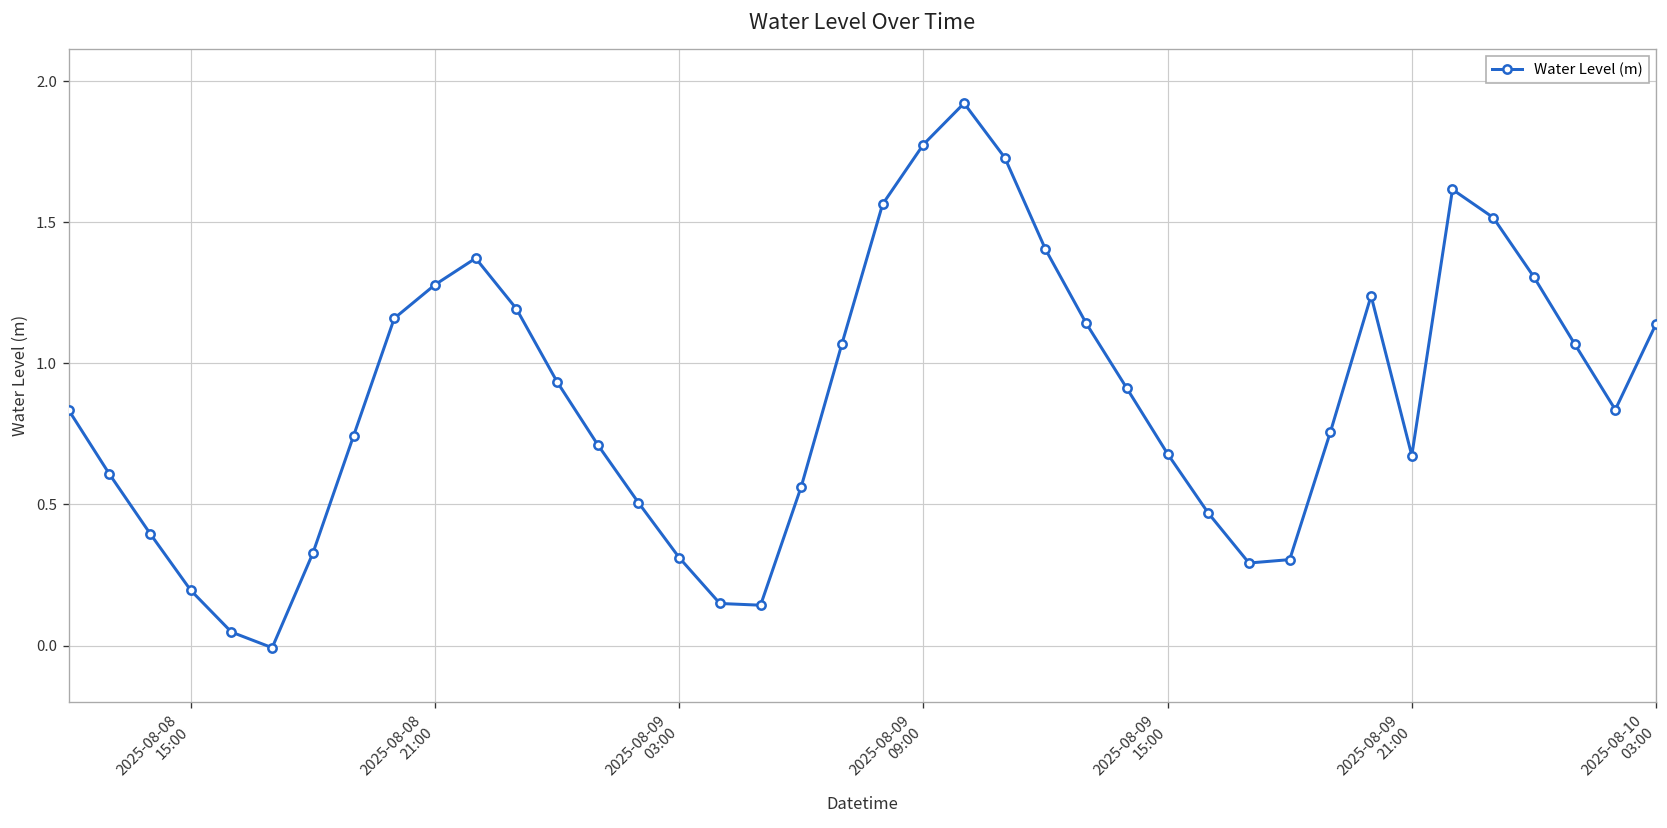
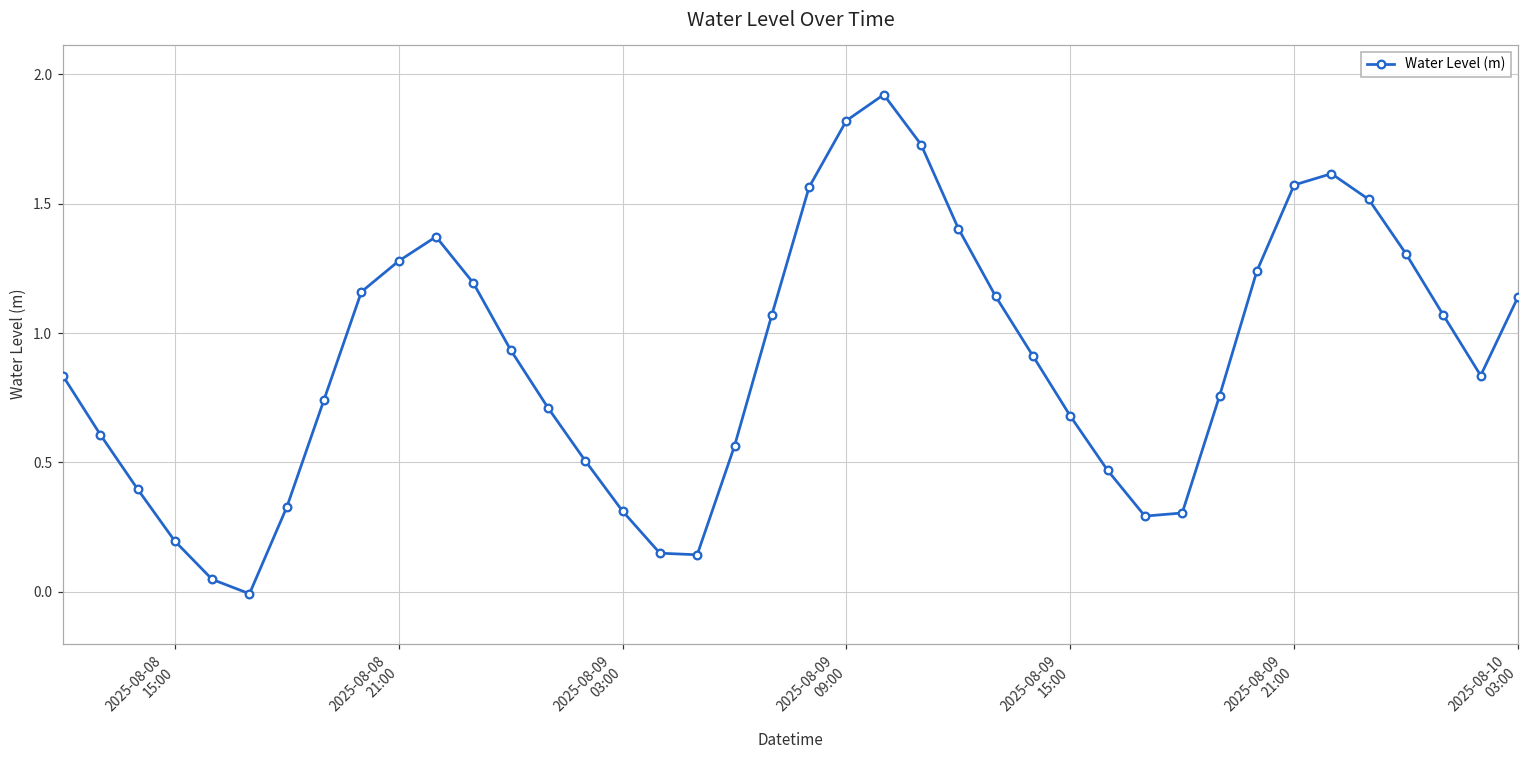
2025-08-09 09:00: 1.78 -> 1.82
2025-08-09 21:00: 0.67 -> 1.57
